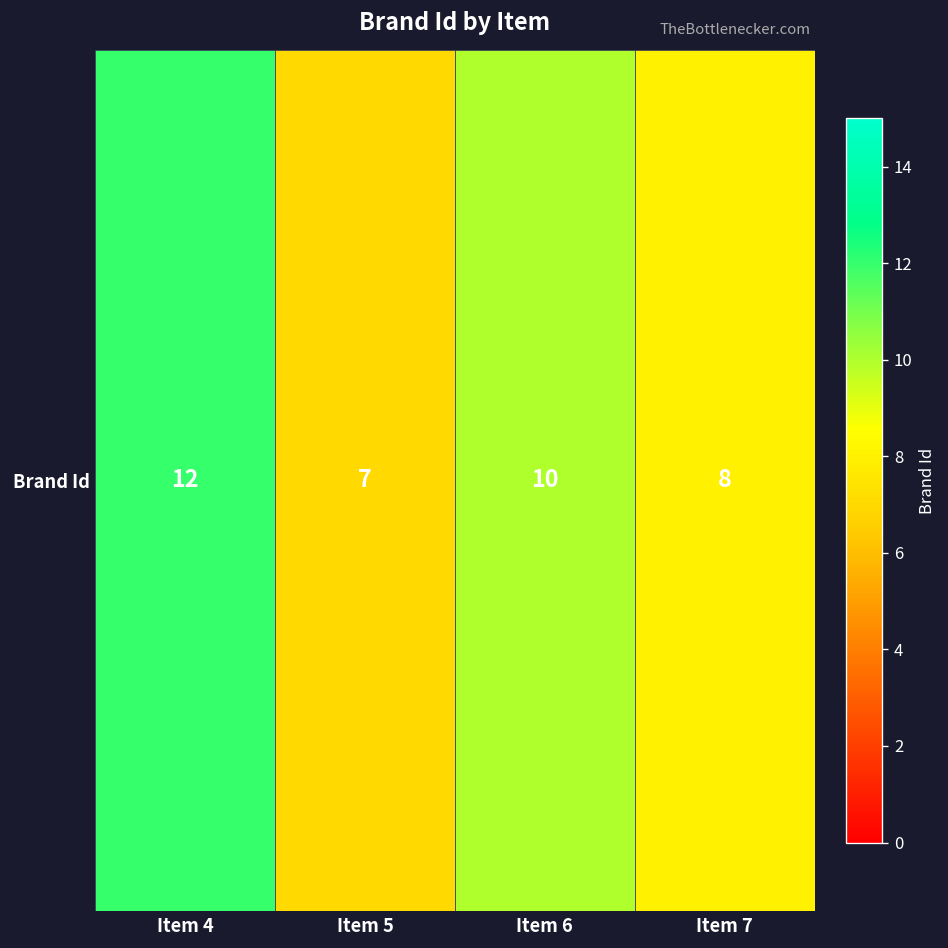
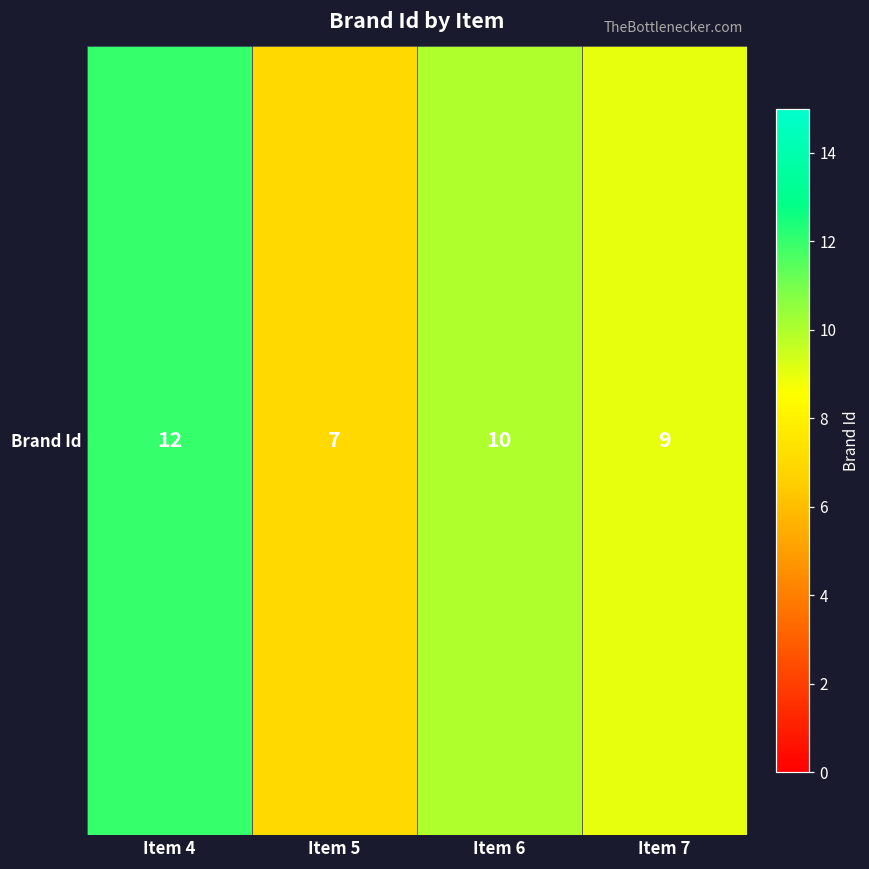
Brand Id, Item 7: 8 -> 9
